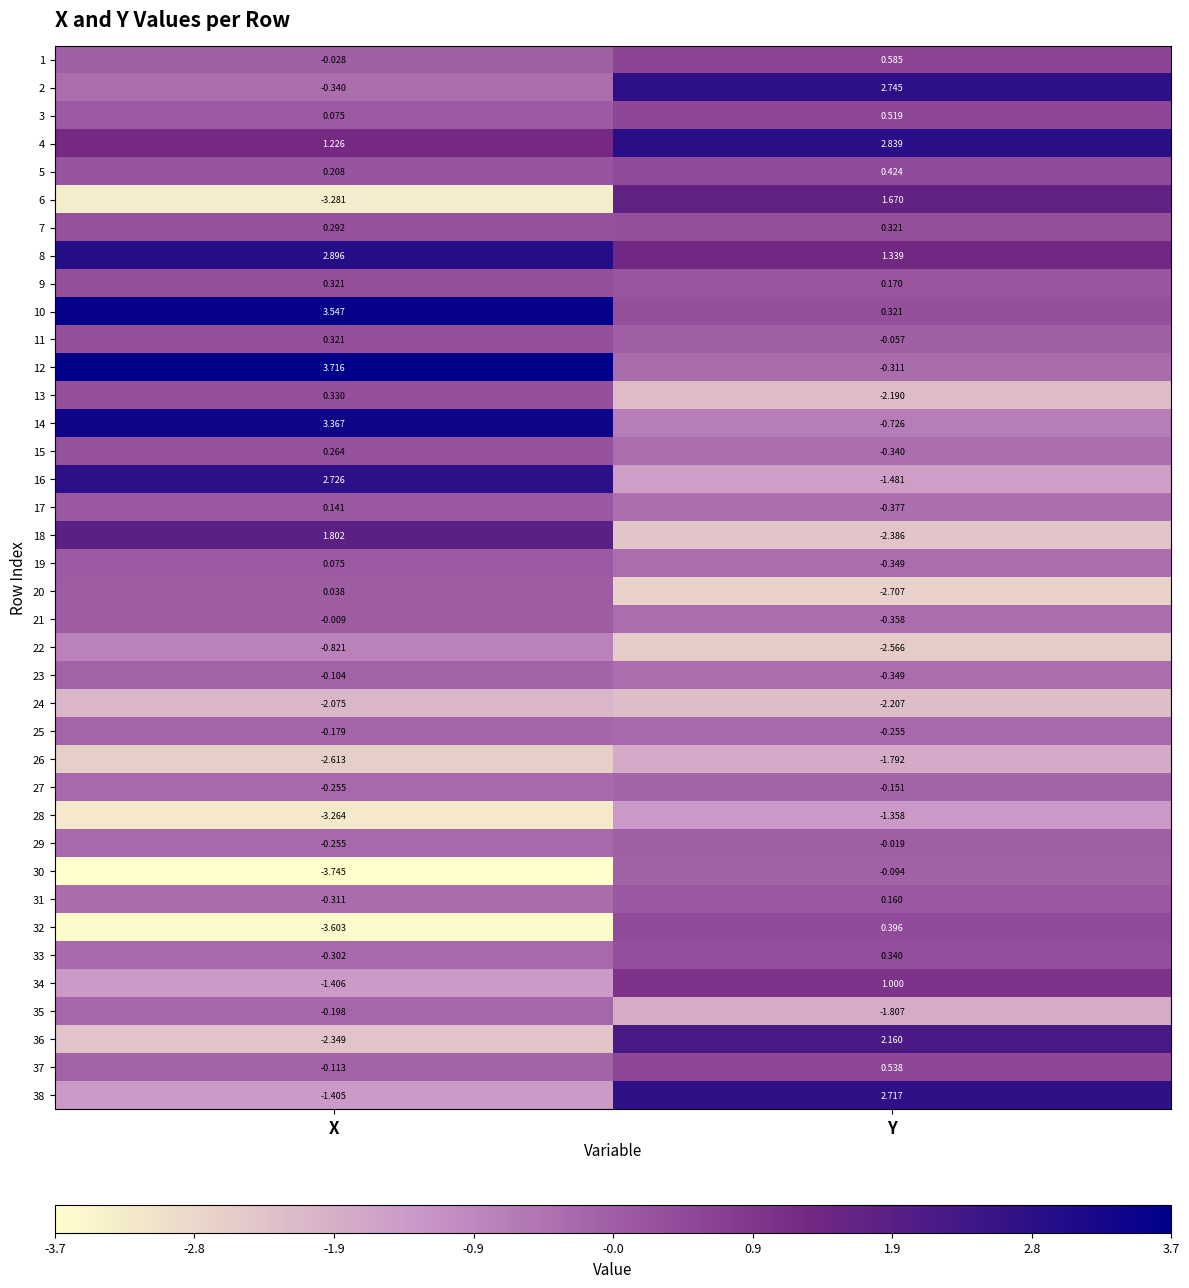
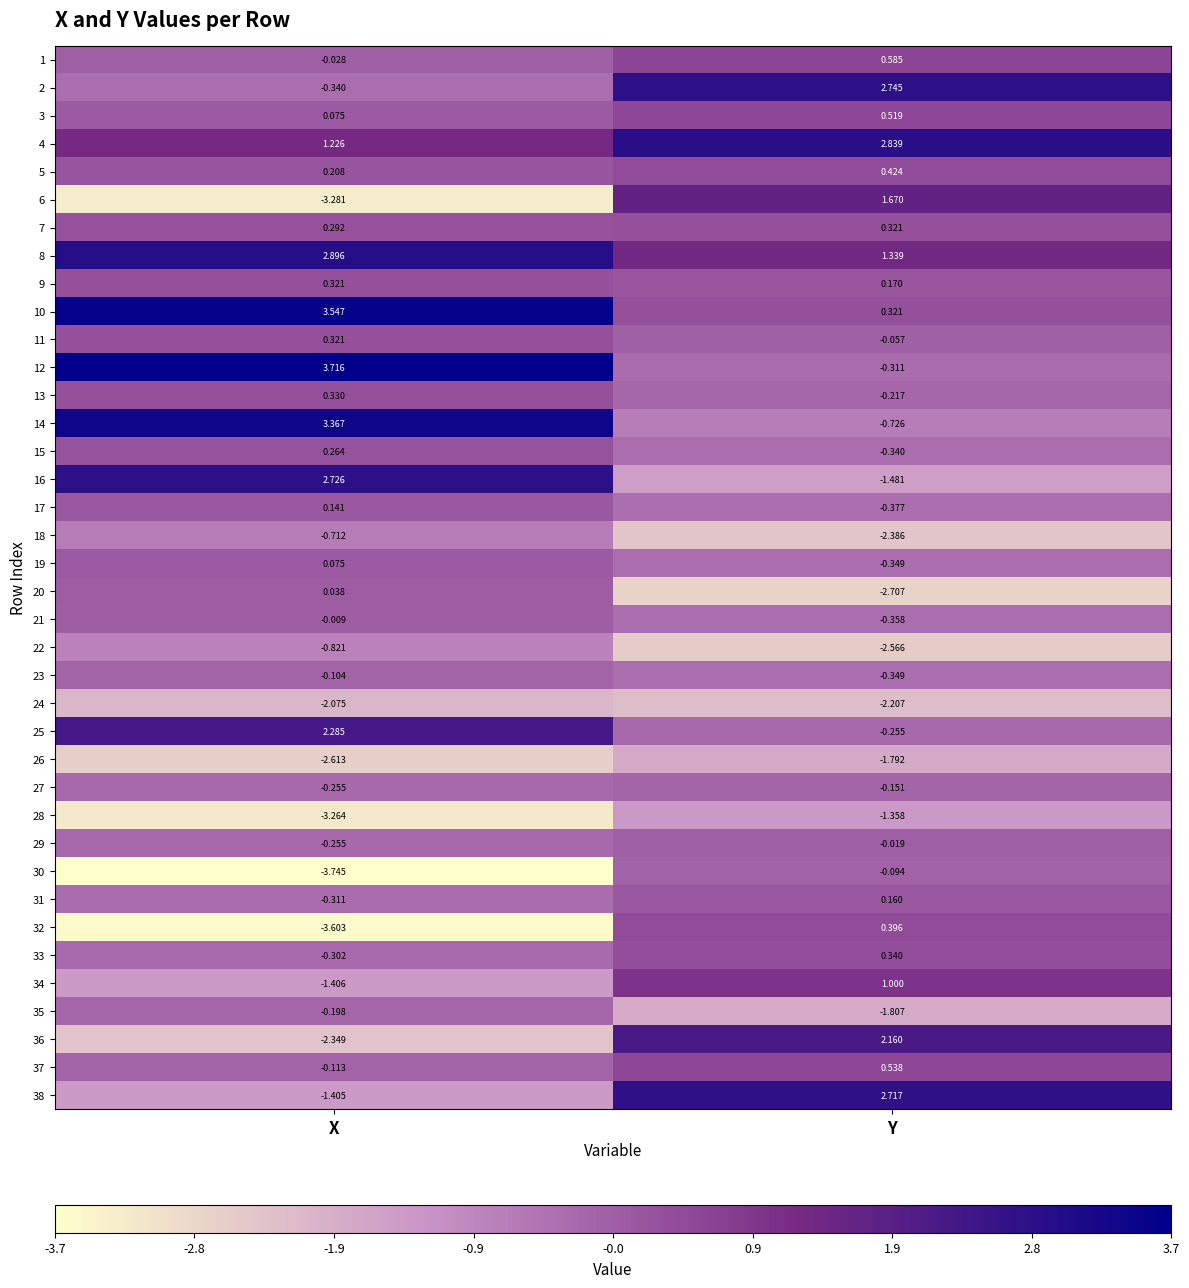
13, Y: -2.190 -> -0.217
18, X: 1.802 -> -0.712
25, X: -0.179 -> 2.285
